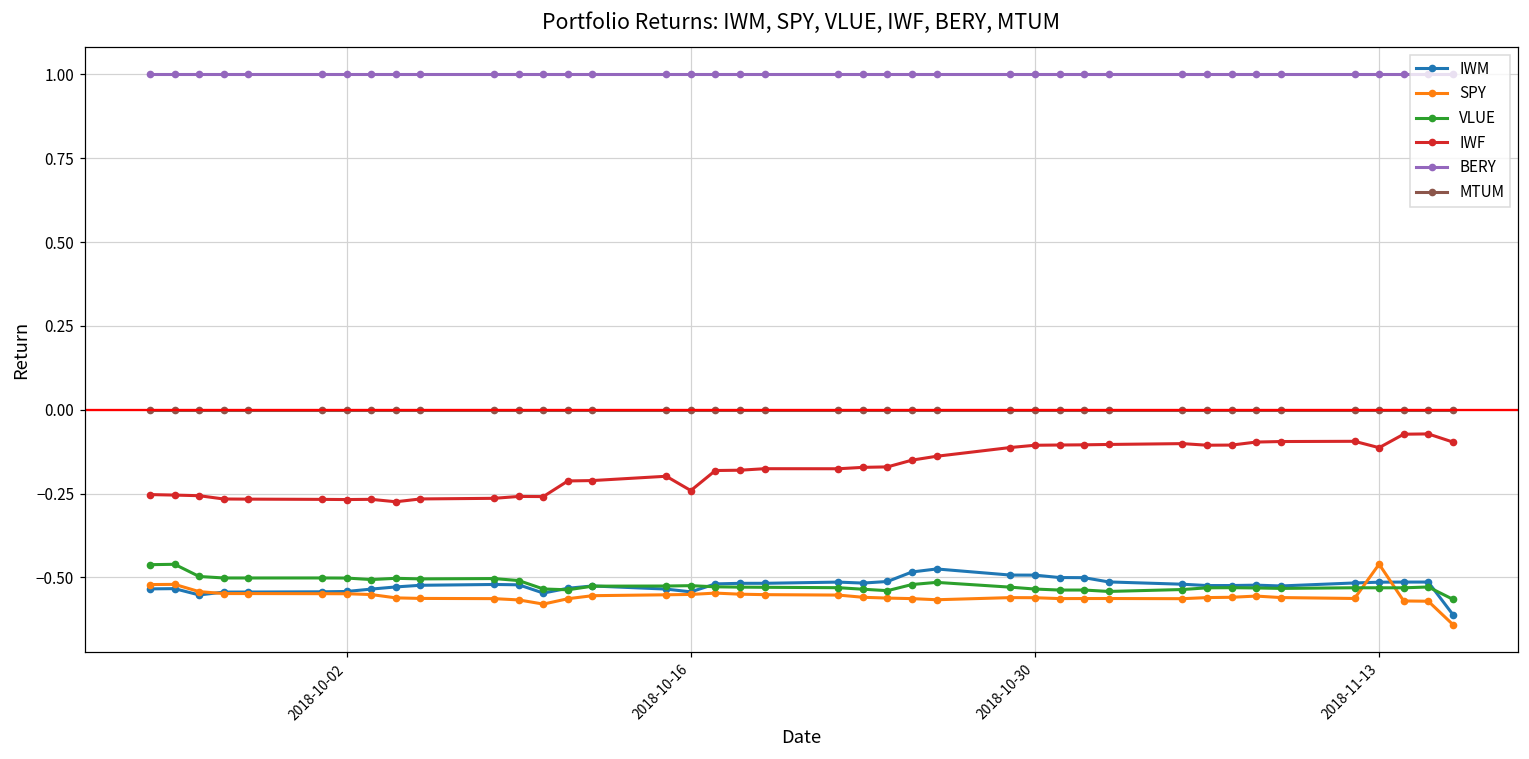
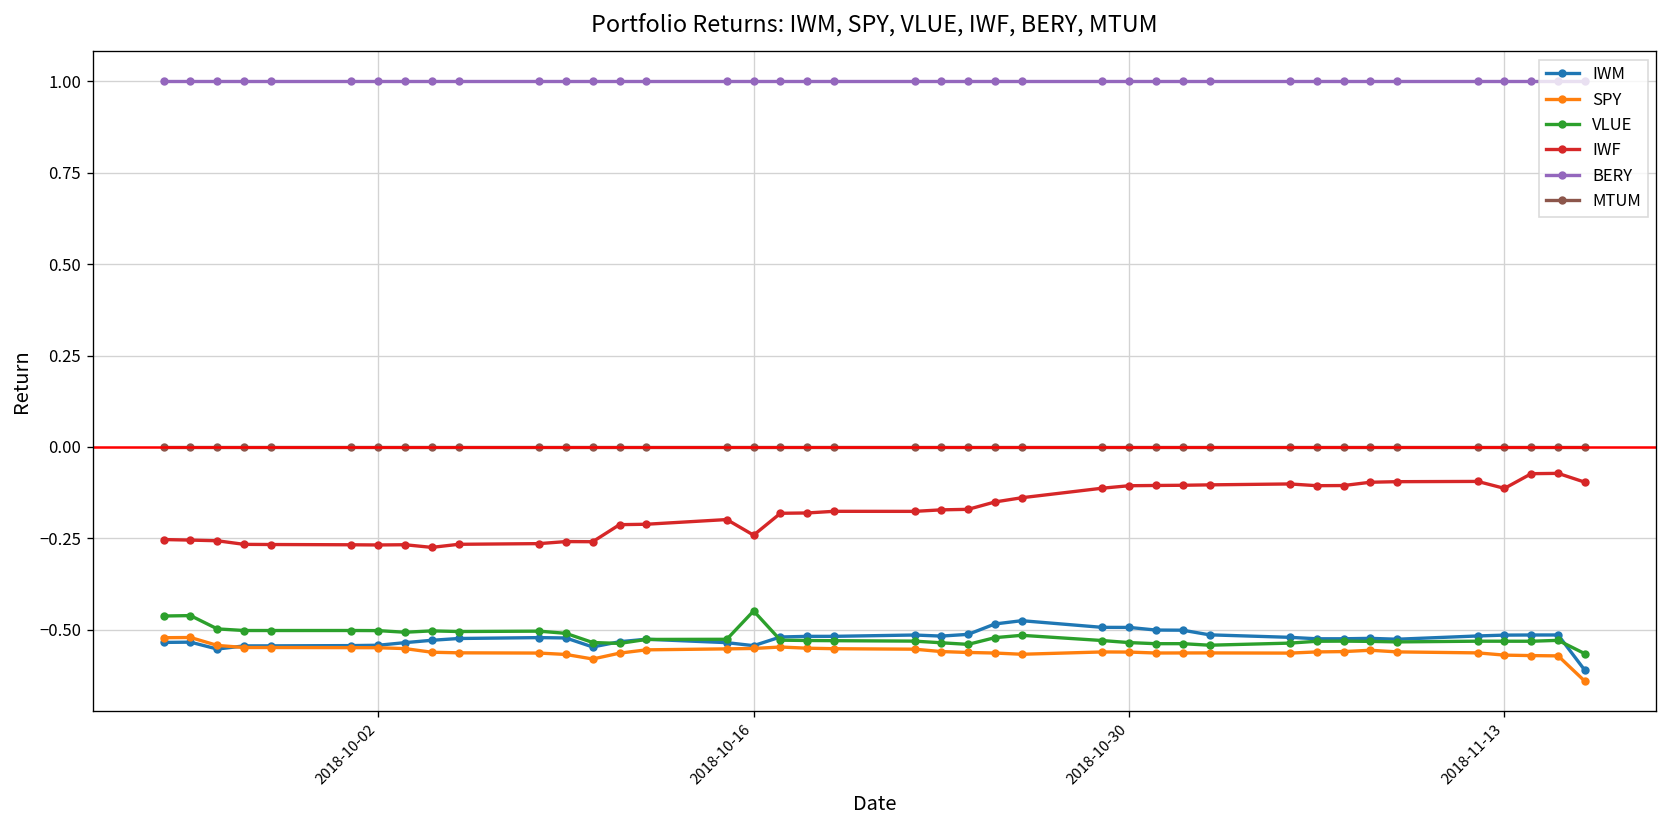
VLUE, 2018-10-16: -0.52 -> -0.45
SPY, 2018-11-13: -0.46 -> -0.57
